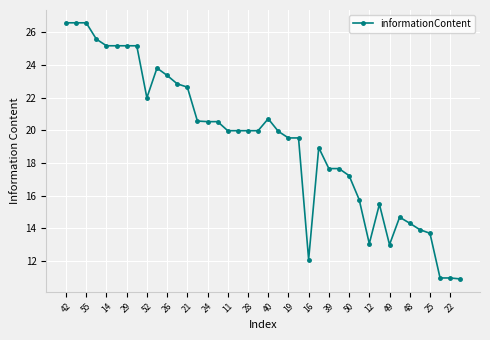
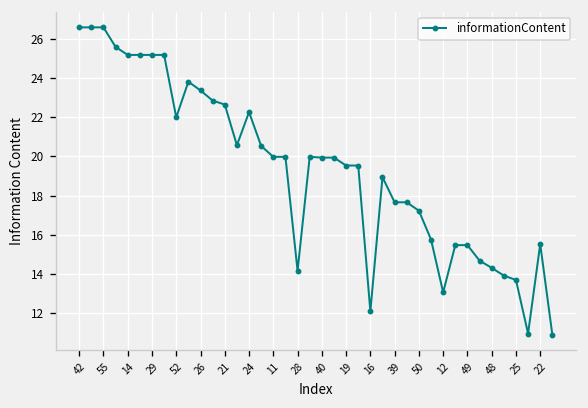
24: 20.5 -> 22.3
28: 20.0 -> 14.2
40: 20.7 -> 19.9
49: 13.0 -> 15.5
22: 11.0 -> 15.5
